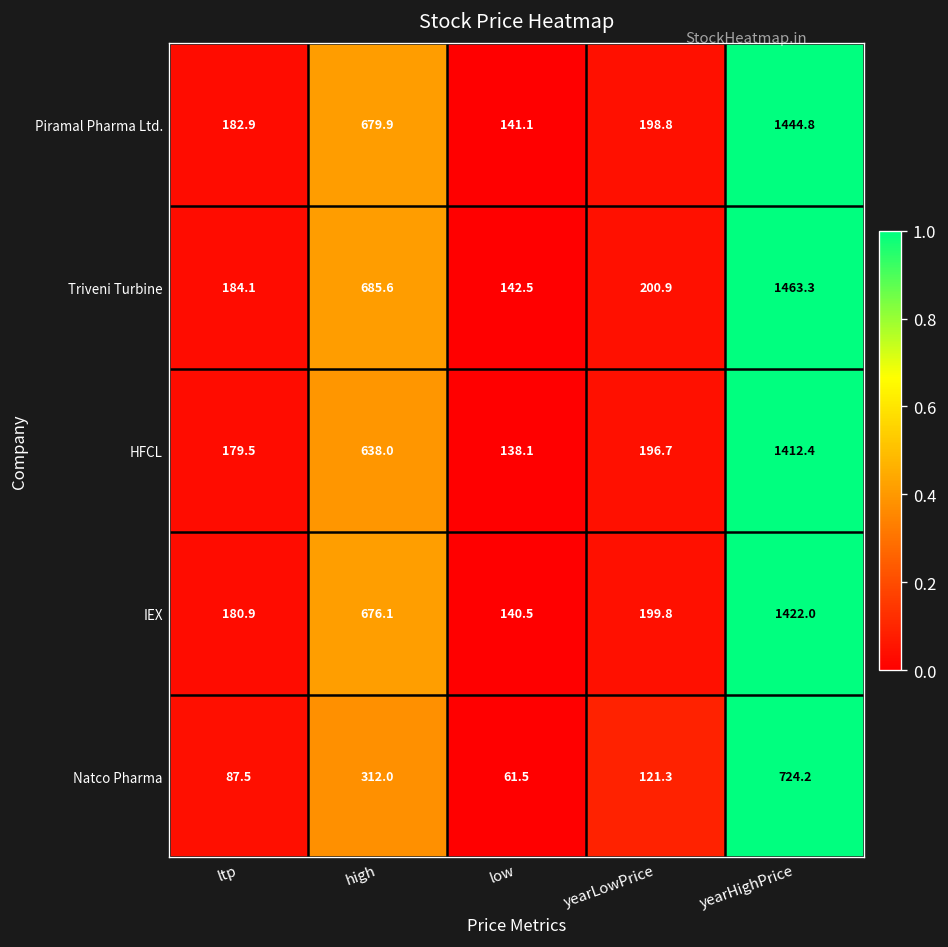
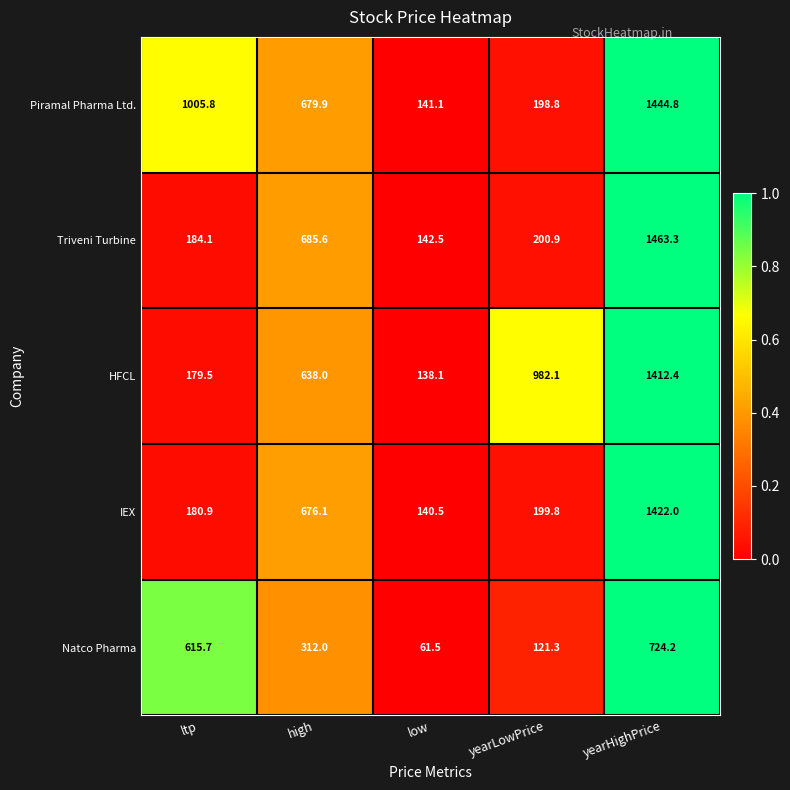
Piramal Pharma Ltd., ltp: 182.9 -> 1005.8
HFCL, yearLowPrice: 196.7 -> 982.1
Natco Pharma, ltp: 87.5 -> 615.7
